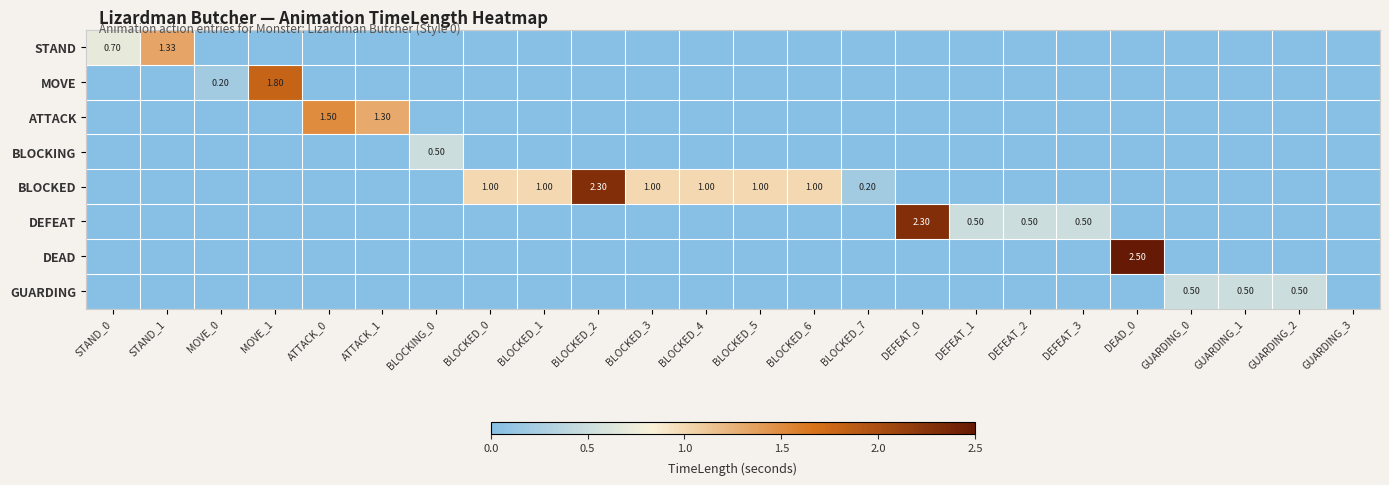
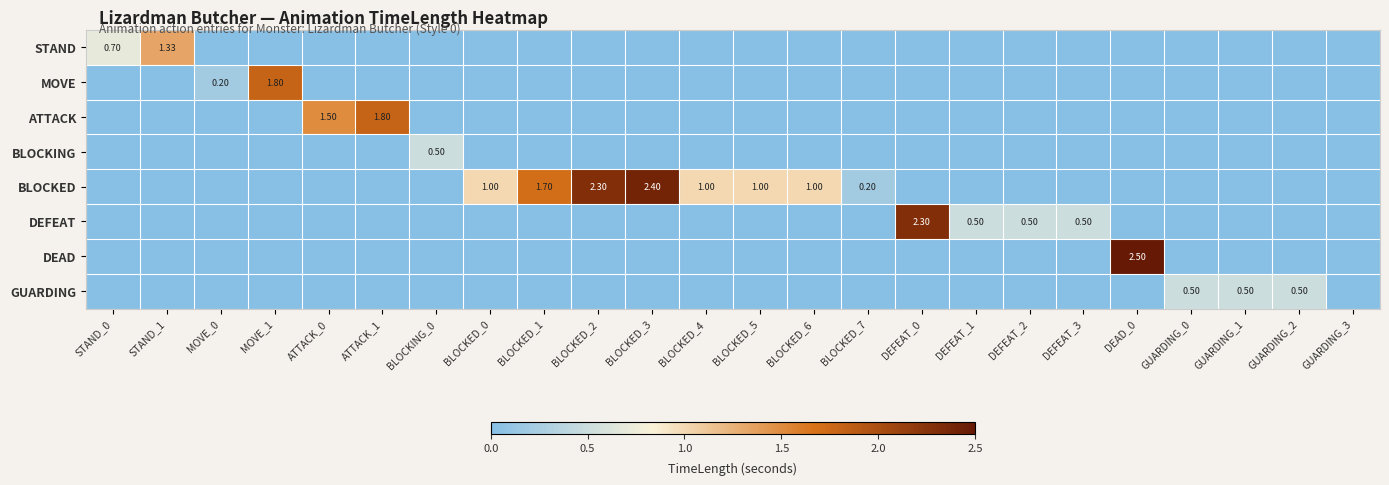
ATTACK, ATTACK_1: 1.30 -> 1.80
BLOCKED, BLOCKED_1: 1.00 -> 1.70
BLOCKED, BLOCKED_3: 1.00 -> 2.40
